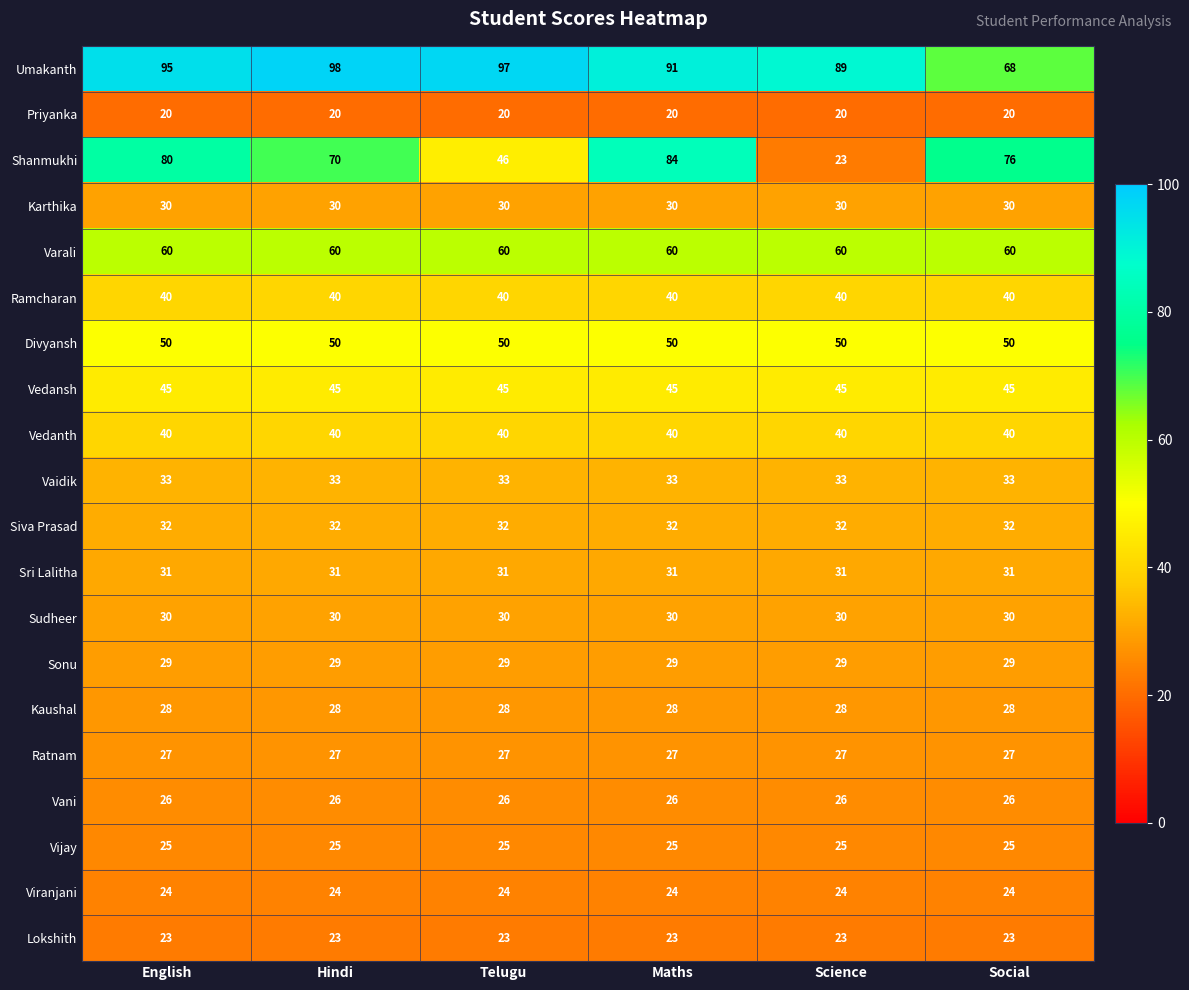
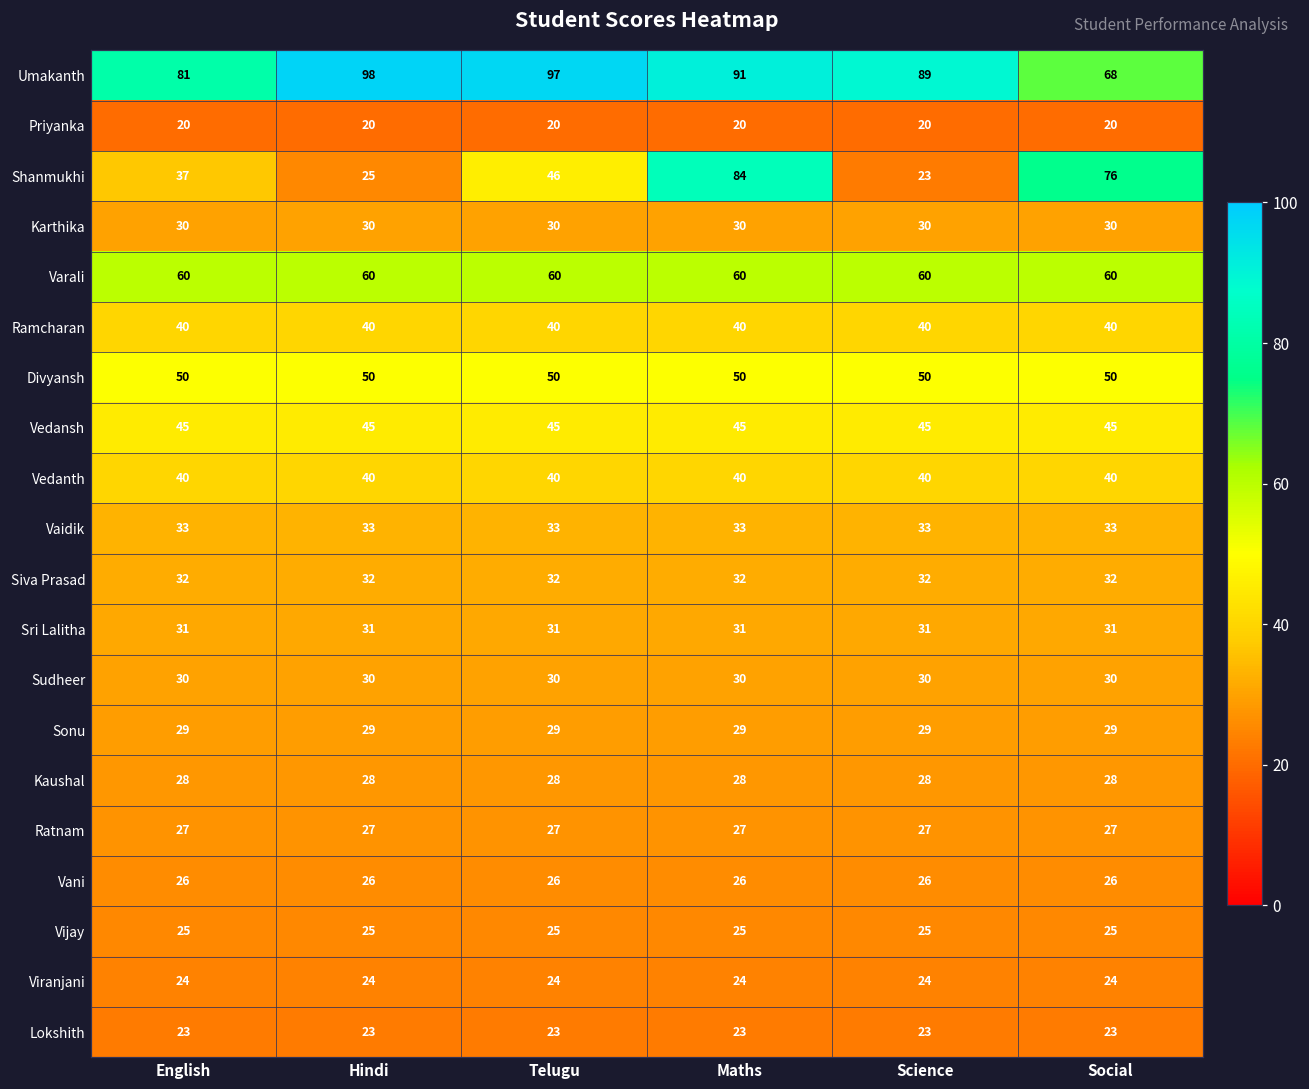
Umakanth, English: 95 -> 81
Shanmukhi, English: 80 -> 37
Shanmukhi, Hindi: 70 -> 25
